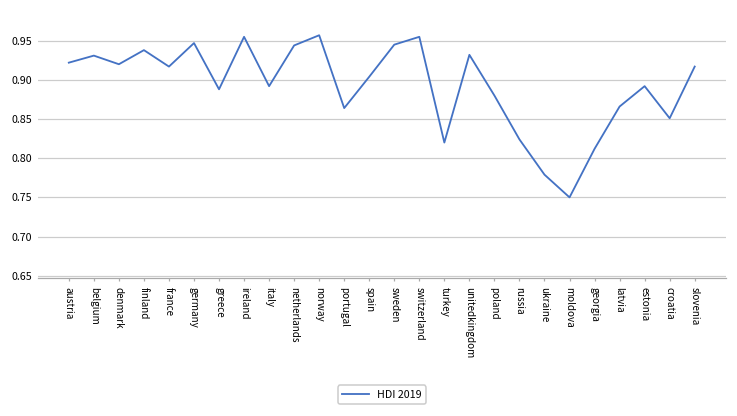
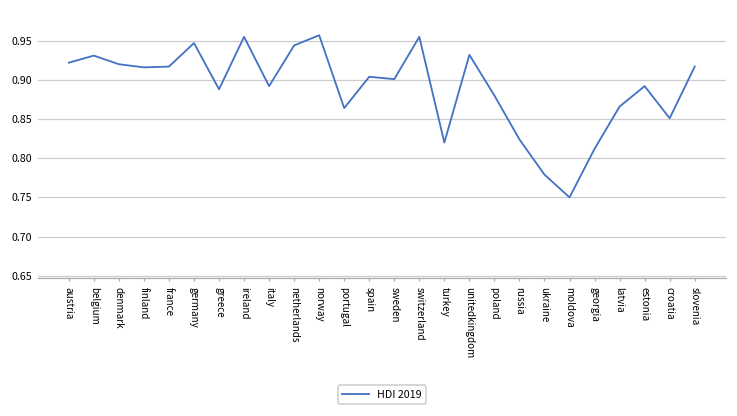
finland: 0.94 -> 0.92
sweden: 0.95 -> 0.90
